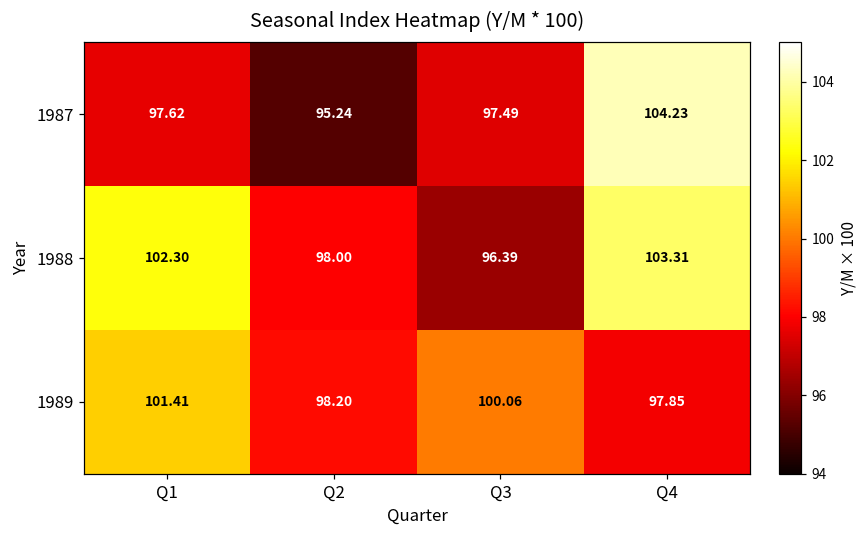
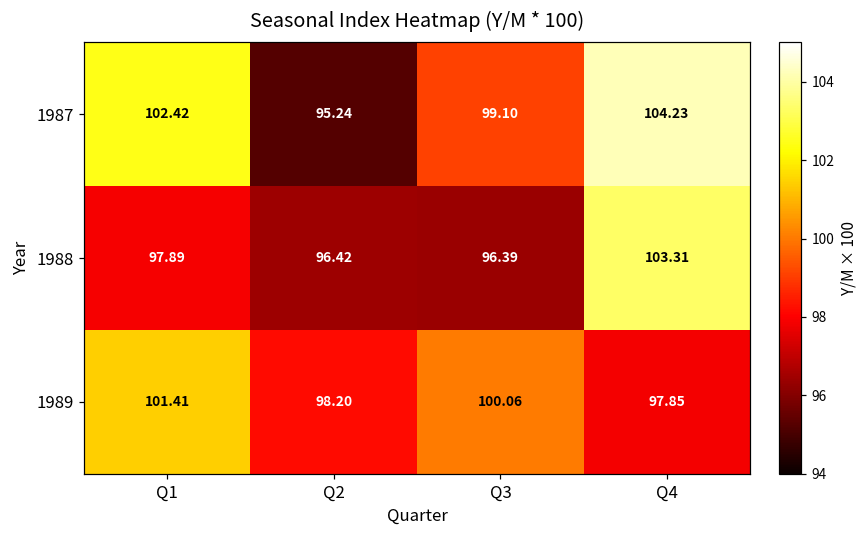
1987, Q1: 97.62 -> 102.42
1987, Q3: 97.49 -> 99.10
1988, Q1: 102.30 -> 97.89
1988, Q2: 98.00 -> 96.42
